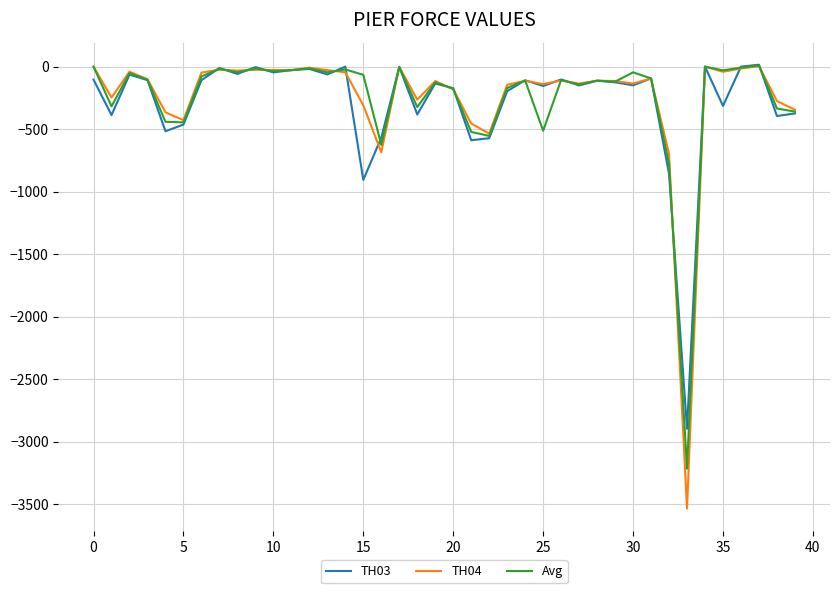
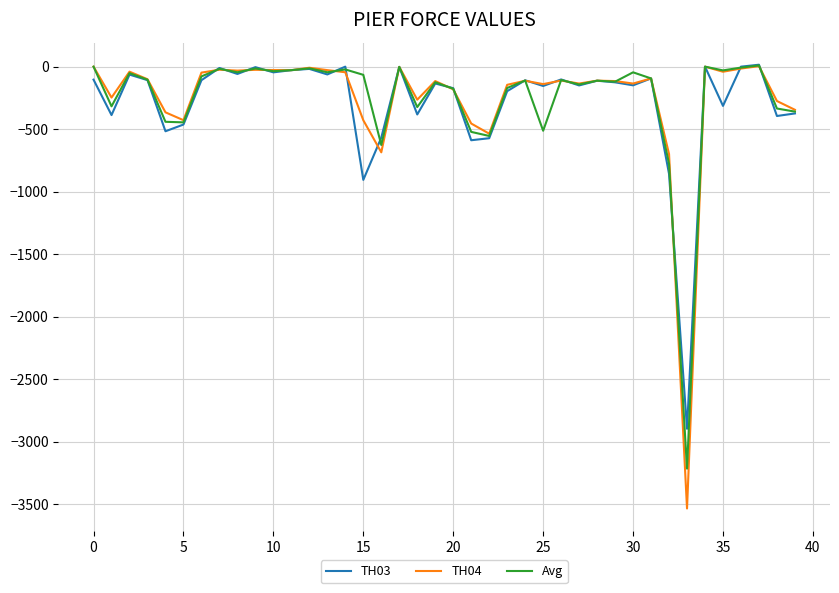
TH04, 15: -310 -> -430
